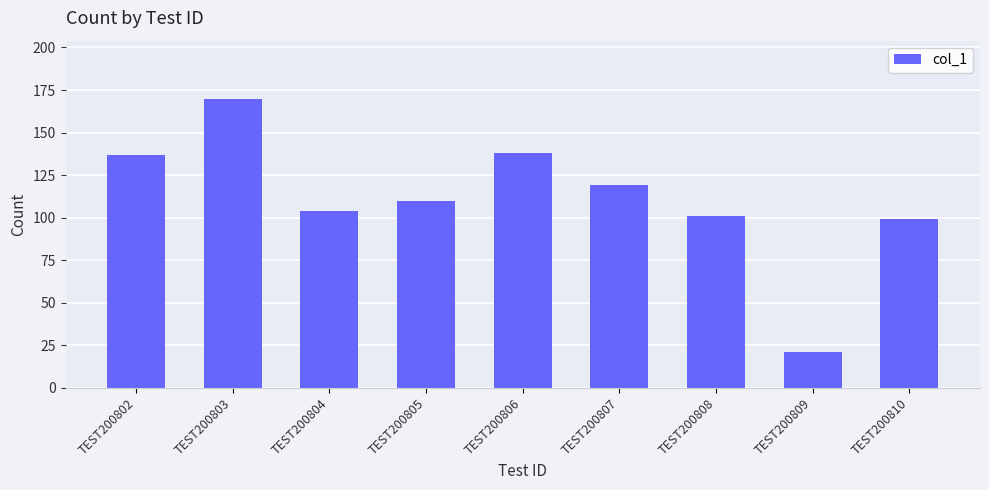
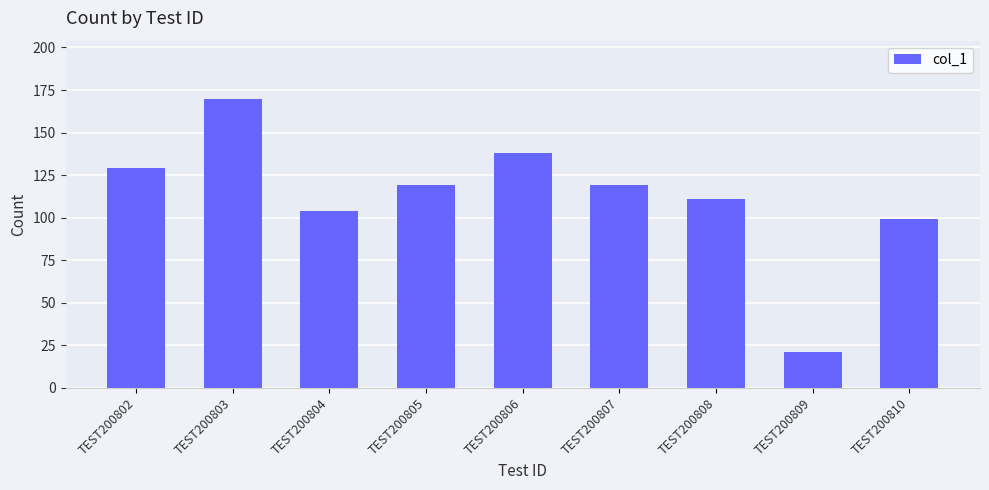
TEST200802: 137 -> 129
TEST200805: 110 -> 119
TEST200808: 101 -> 111
